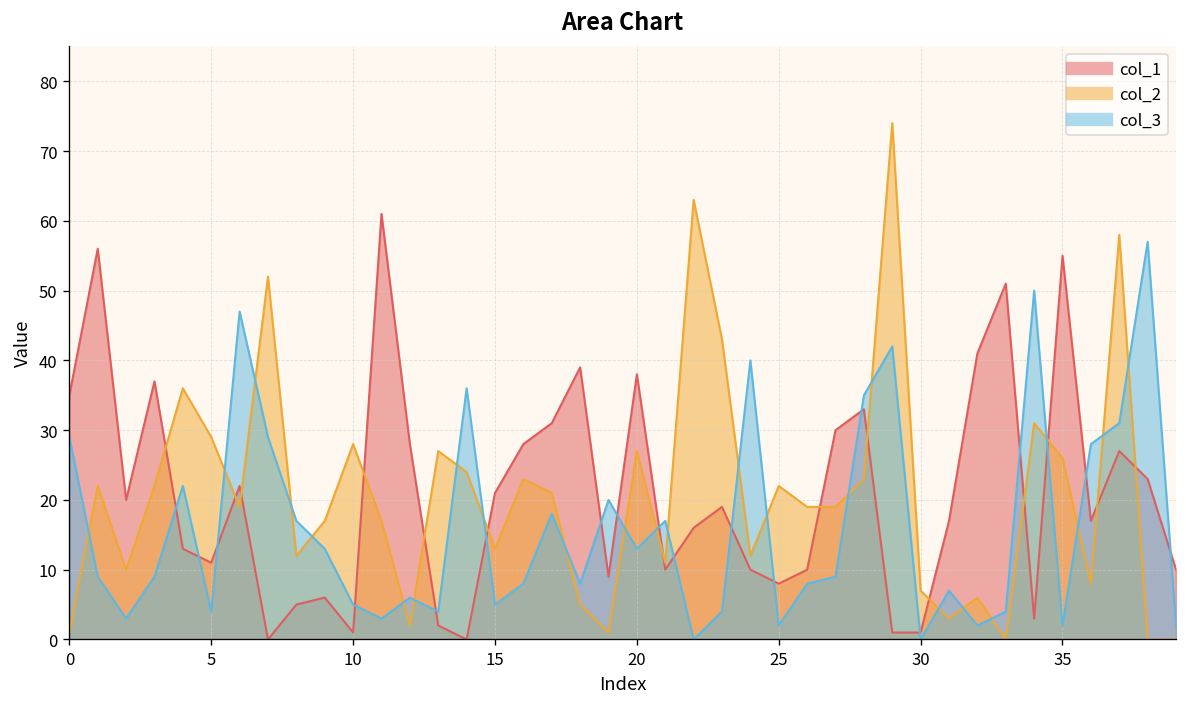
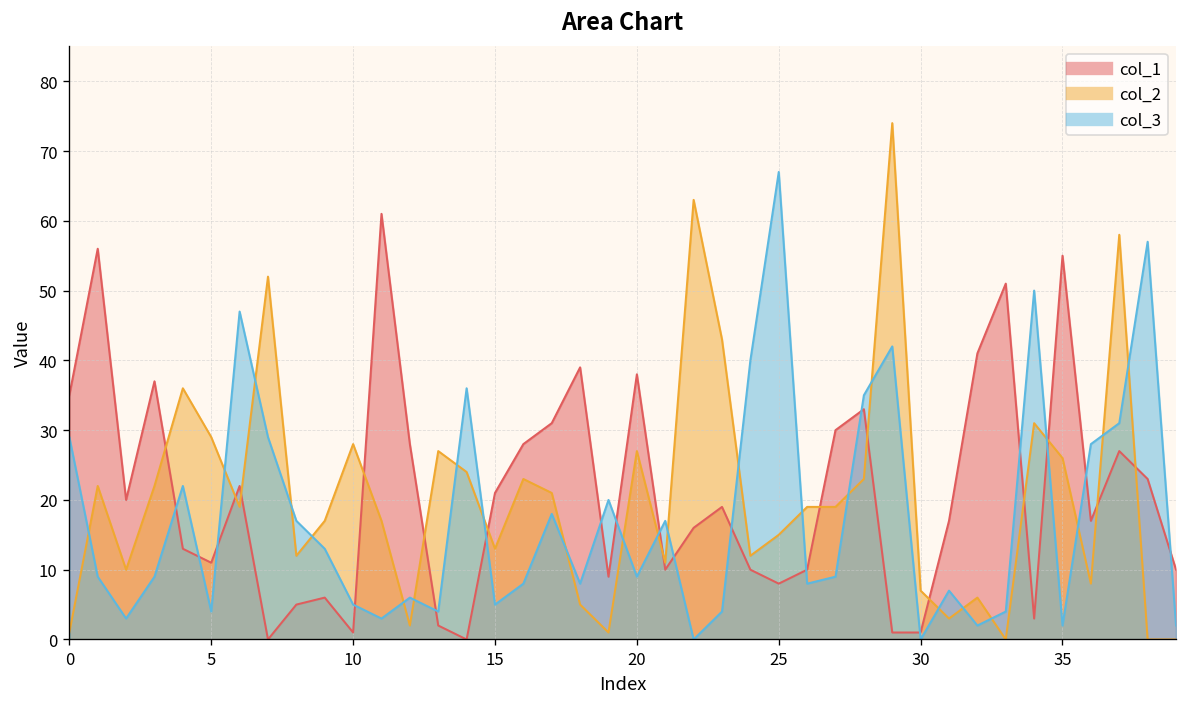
col_3, 20: 13 -> 9
col_2, 25: 22 -> 15
col_3, 25: 2 -> 67
